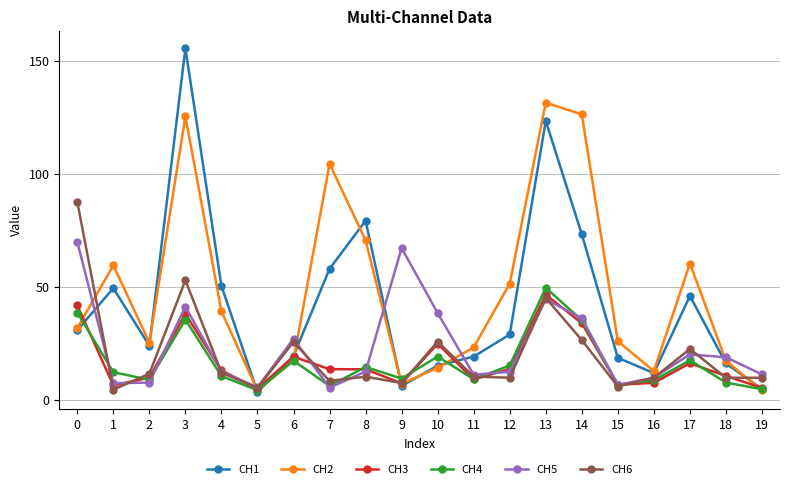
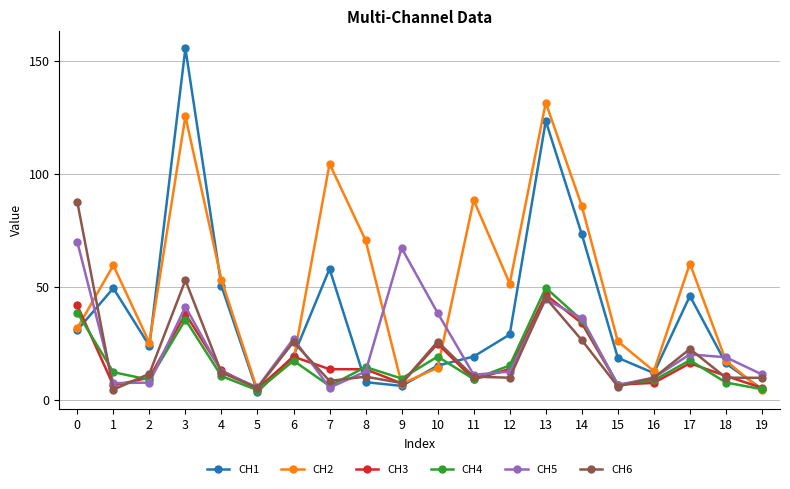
CH2, 4: 39 -> 53
CH1, 8: 79 -> 8
CH2, 11: 23 -> 89
CH2, 14: 126 -> 86
